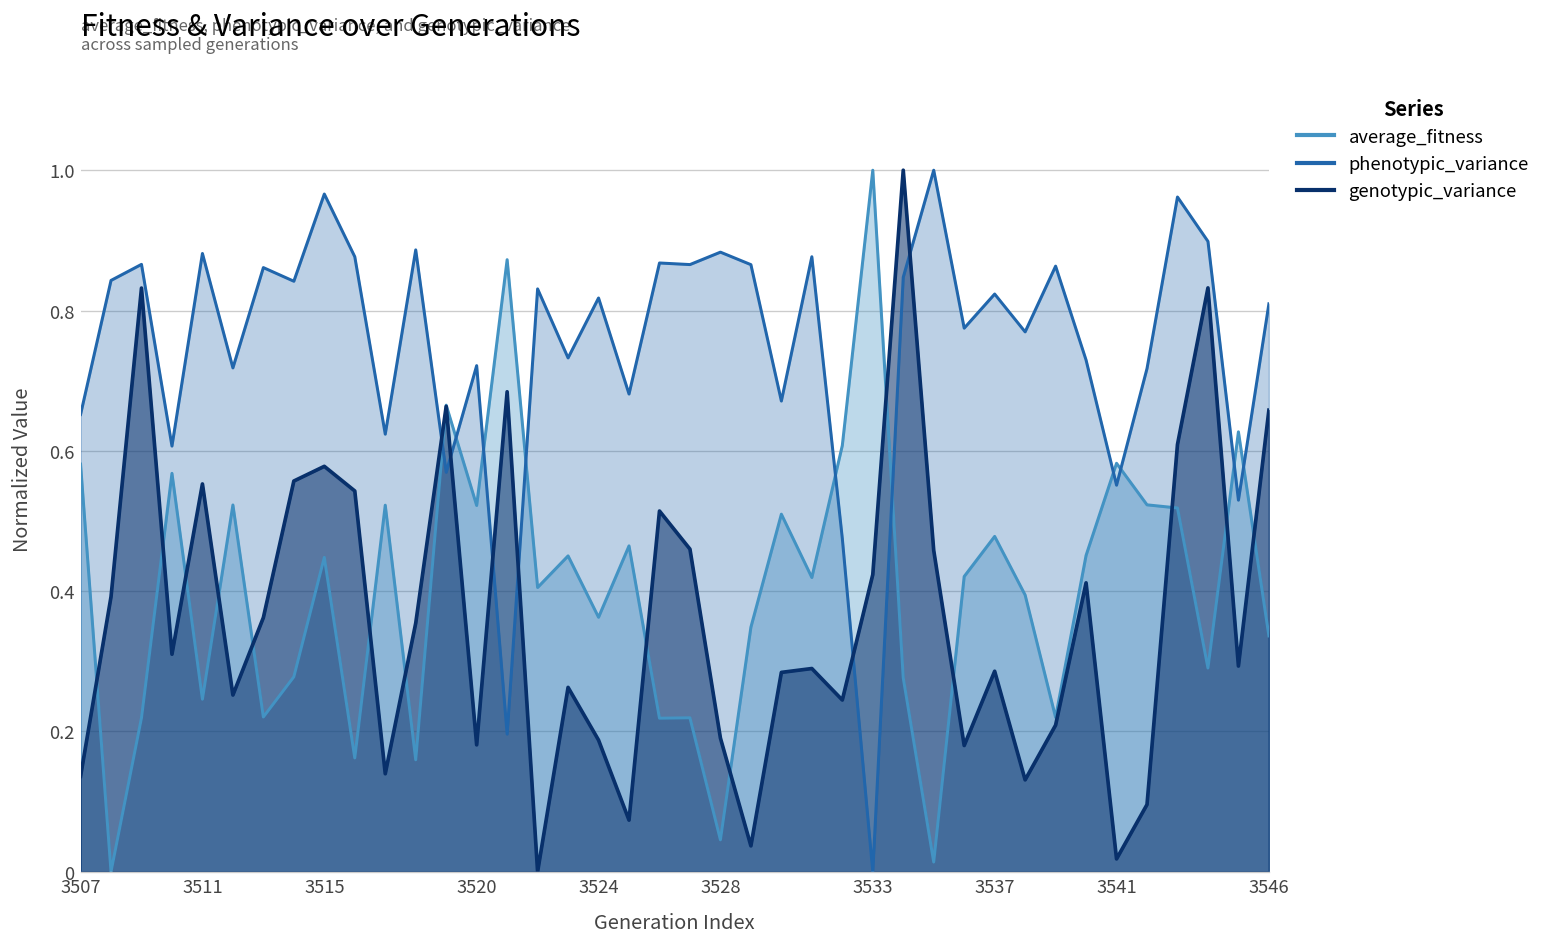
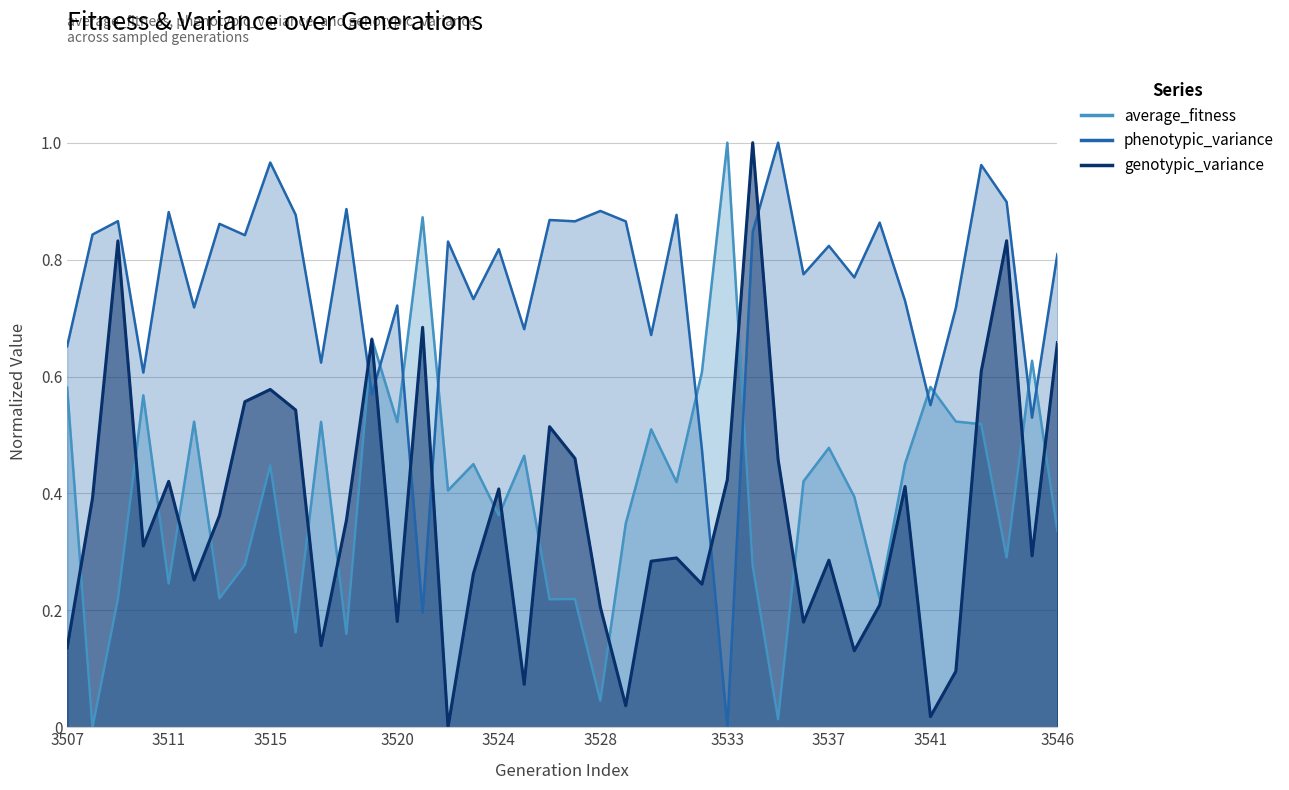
genotypic_variance, 3511: 0.55 -> 0.42
genotypic_variance, 3524: 0.19 -> 0.41
genotypic_variance, 3528: 0.19 -> 0.21
